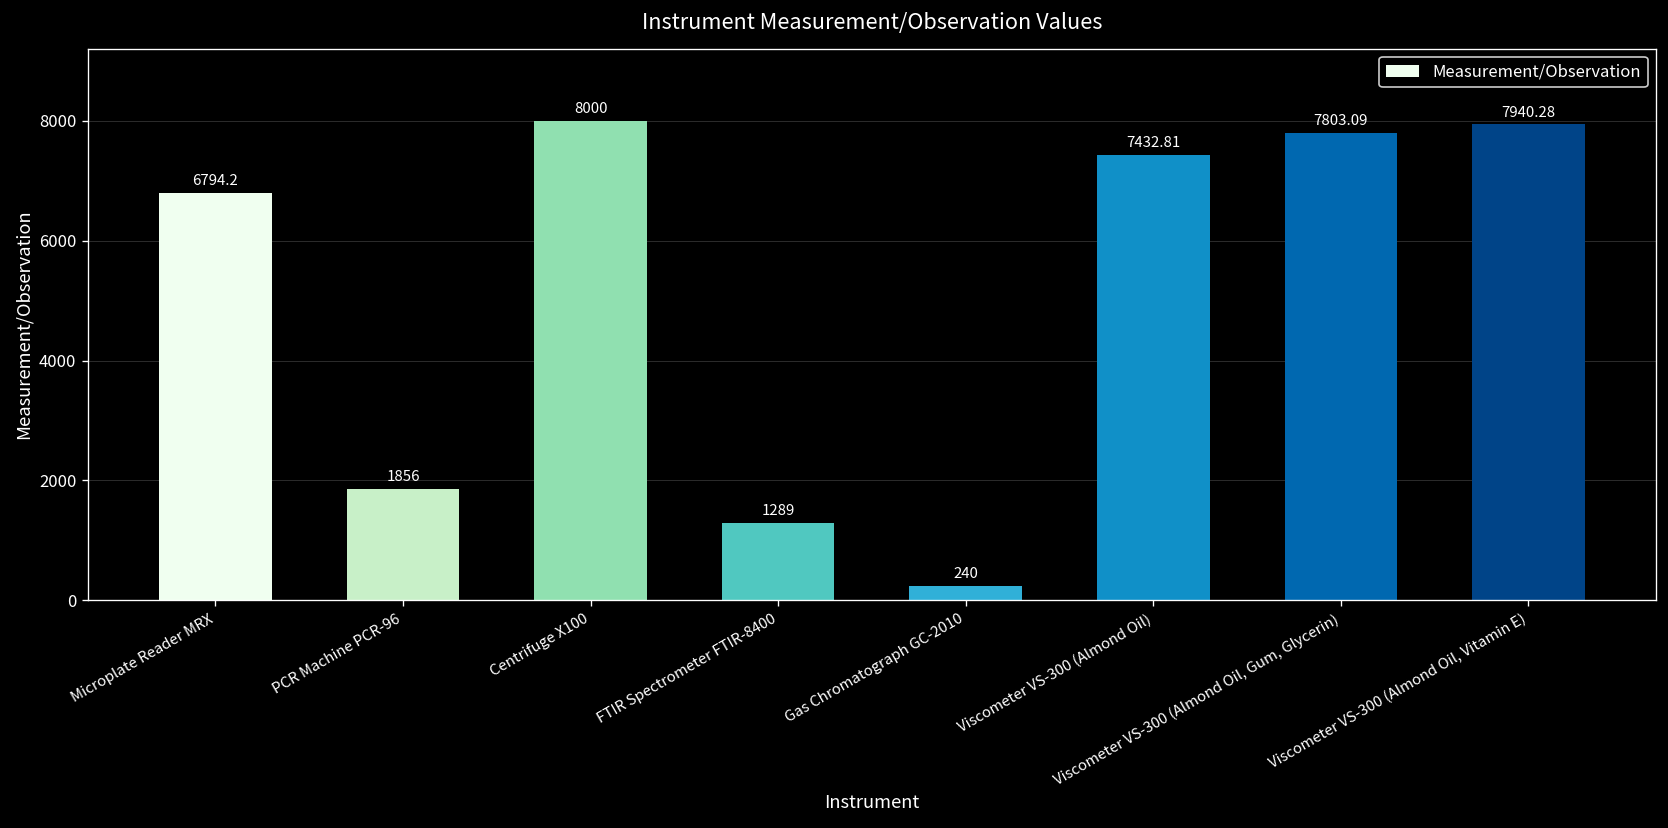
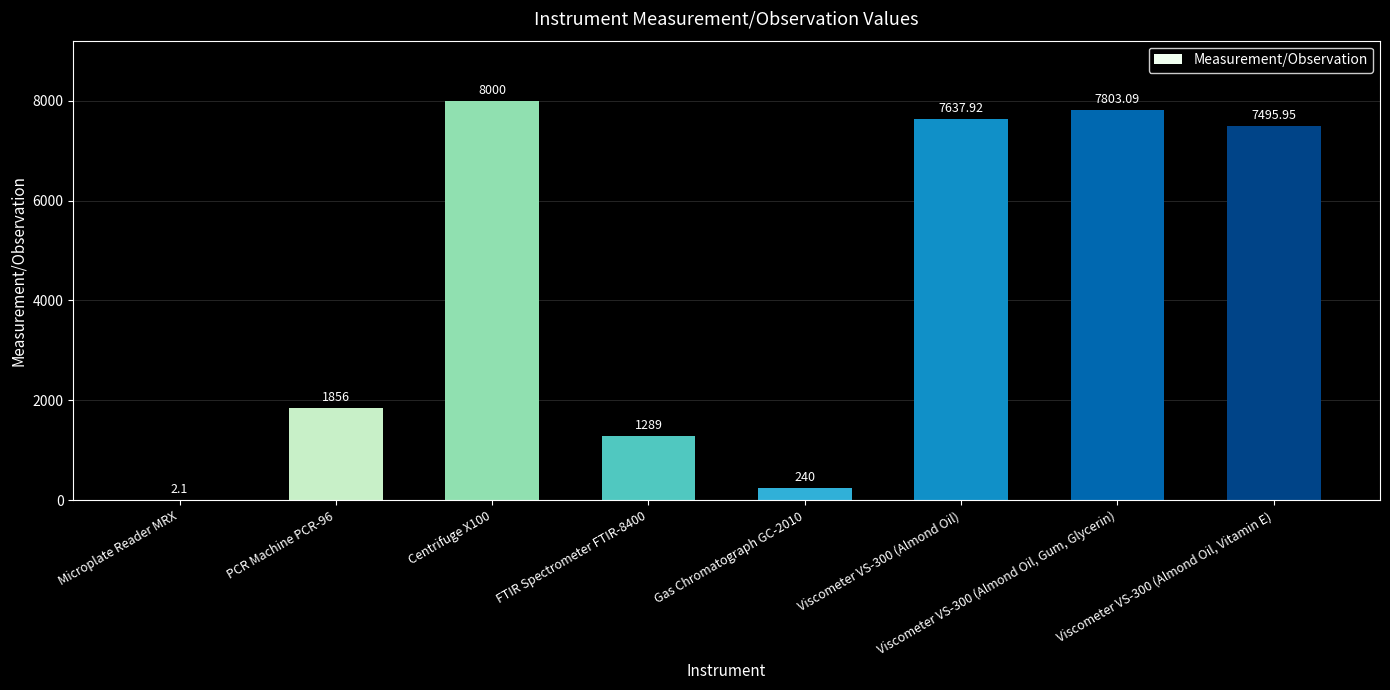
Microplate Reader MRX: 6794.2 -> 2.1
Viscometer VS-300 (Almond Oil): 7432.81 -> 7637.92
Viscometer VS-300 (Almond Oil, Vitamin E): 7940.28 -> 7495.95
